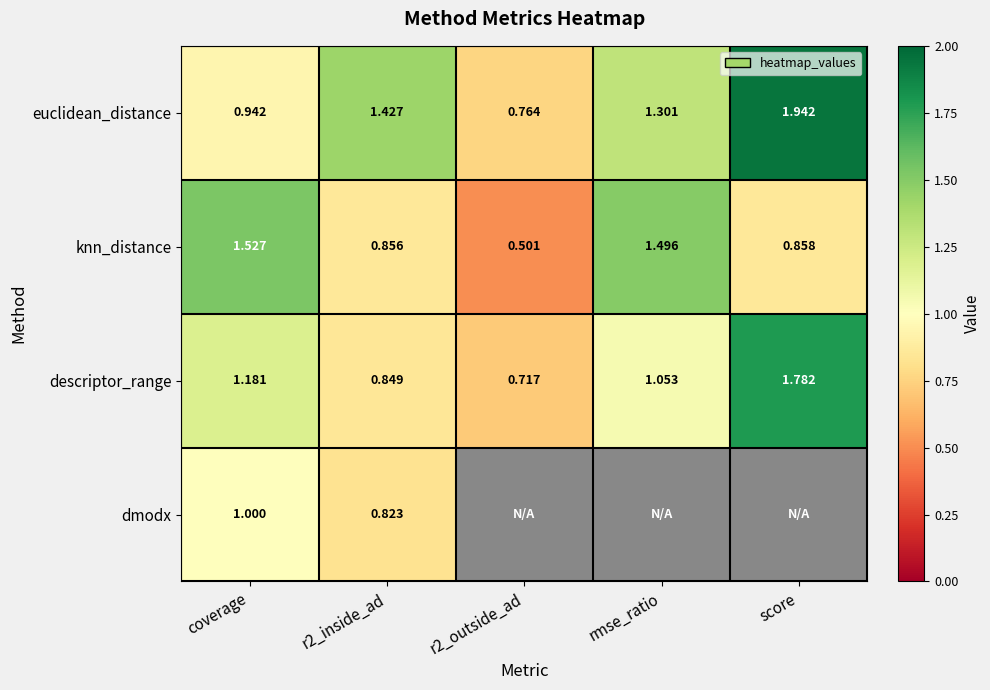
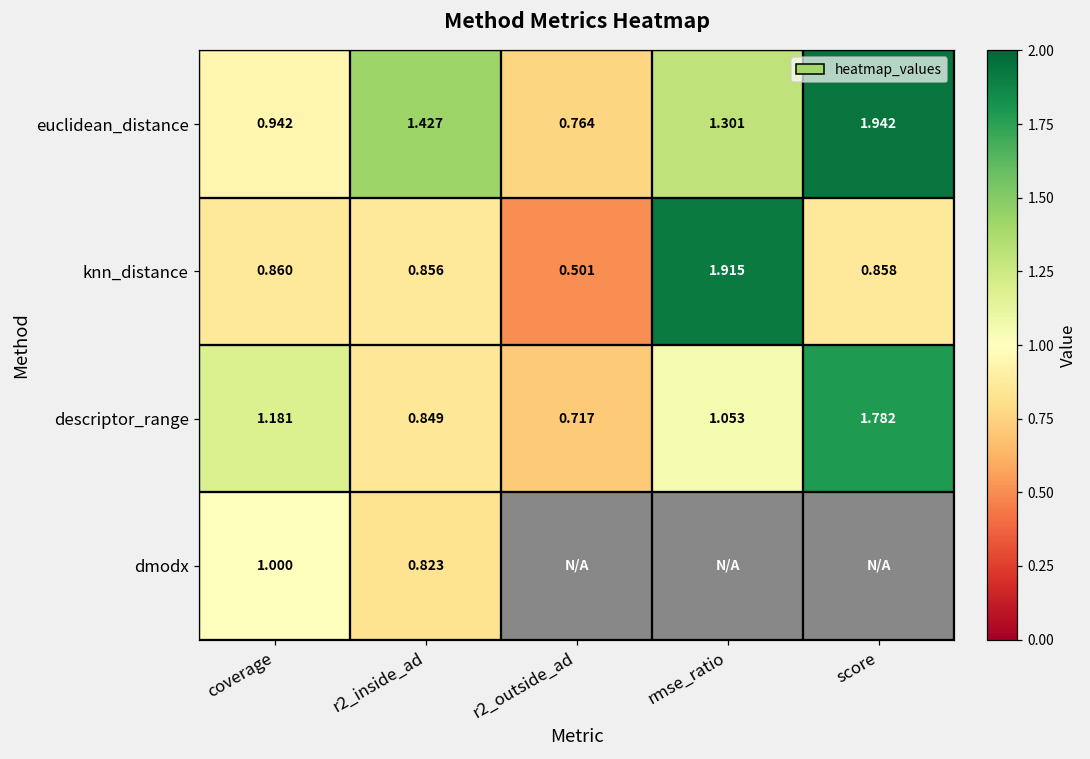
knn_distance, coverage: 1.527 -> 0.860
knn_distance, rmse_ratio: 1.496 -> 1.915
